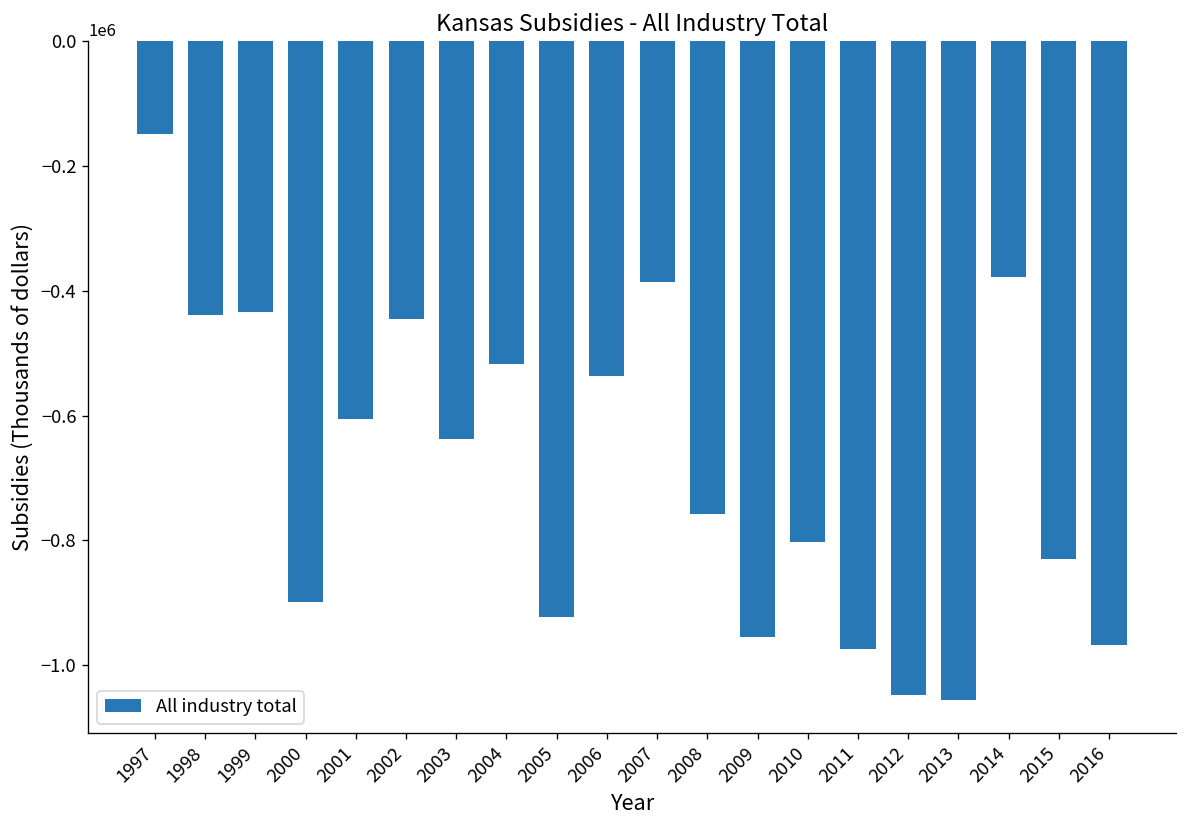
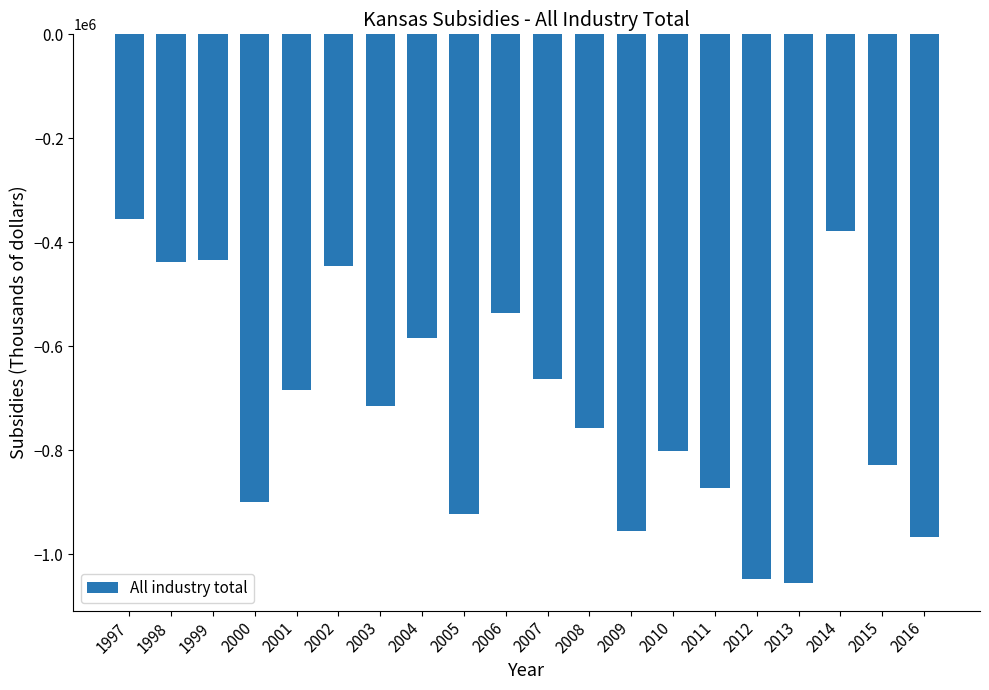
1997: -150000 -> -360000
2001: -610000 -> -680000
2003: -640000 -> -710000
2004: -520000 -> -580000
2007: -390000 -> -660000
2011: -970000 -> -870000
